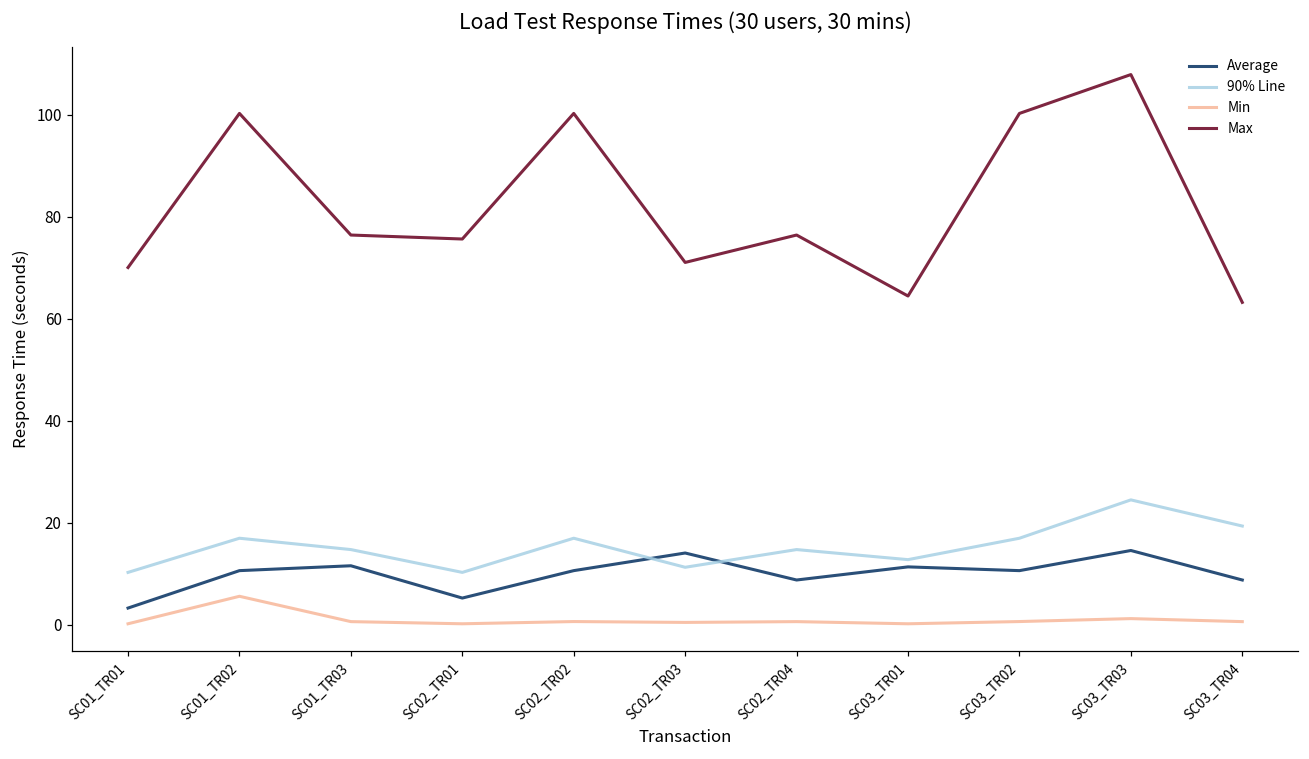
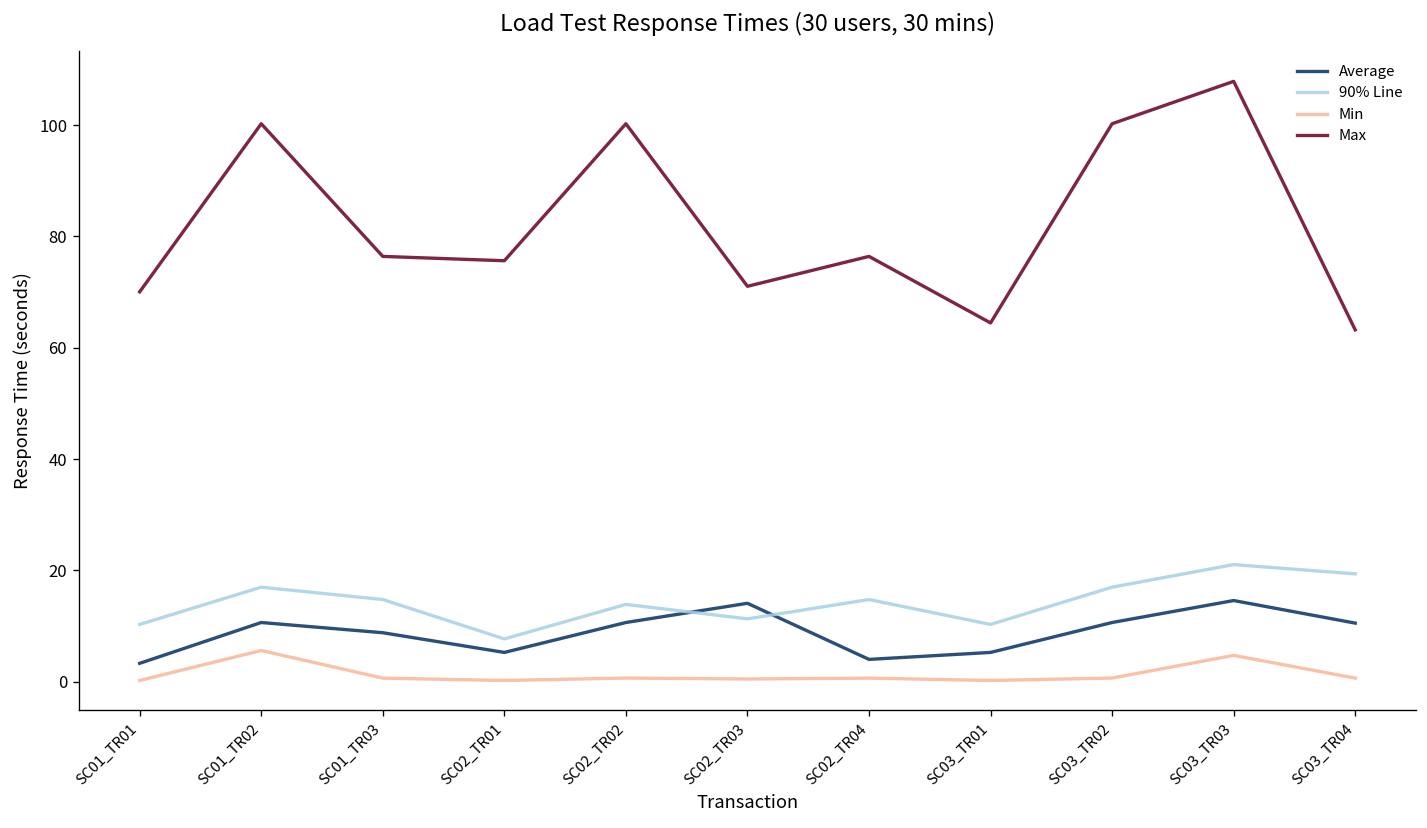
Average, SC01_TR03: 12 -> 9
90% Line, SC02_TR01: 10 -> 8
90% Line, SC02_TR02: 17 -> 14
Average, SC02_TR04: 9 -> 4
Average, SC03_TR01: 11 -> 5
90% Line, SC03_TR01: 13 -> 10
90% Line, SC03_TR03: 25 -> 21
Min, SC03_TR03: 1 -> 5
Average, SC03_TR04: 9 -> 11
